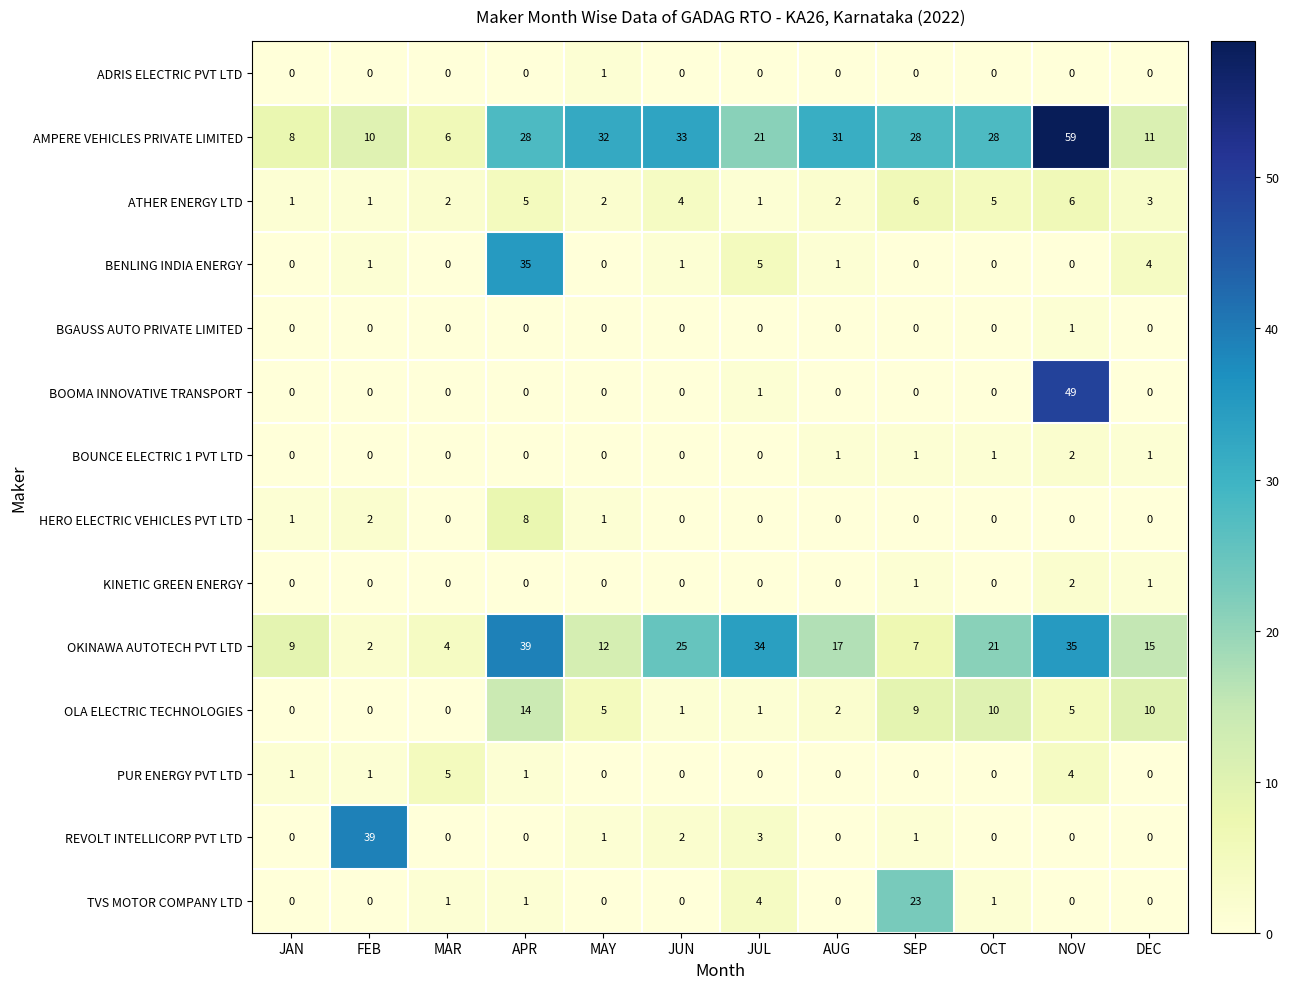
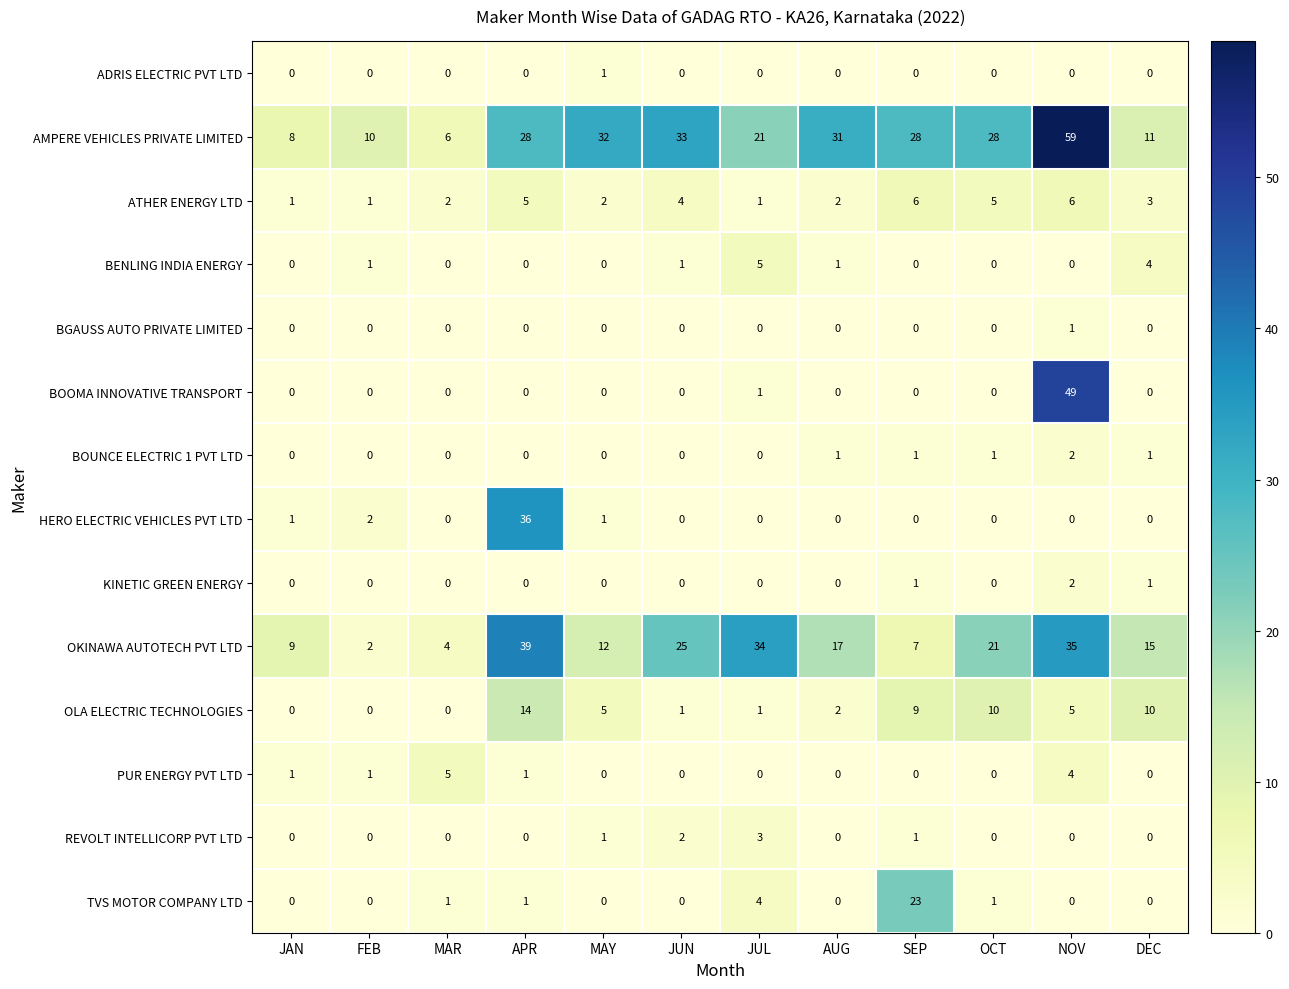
BENLING INDIA ENERGY, APR: 35 -> 0
HERO ELECTRIC VEHICLES PVT LTD, APR: 8 -> 36
REVOLT INTELLICORP PVT LTD, FEB: 39 -> 0
